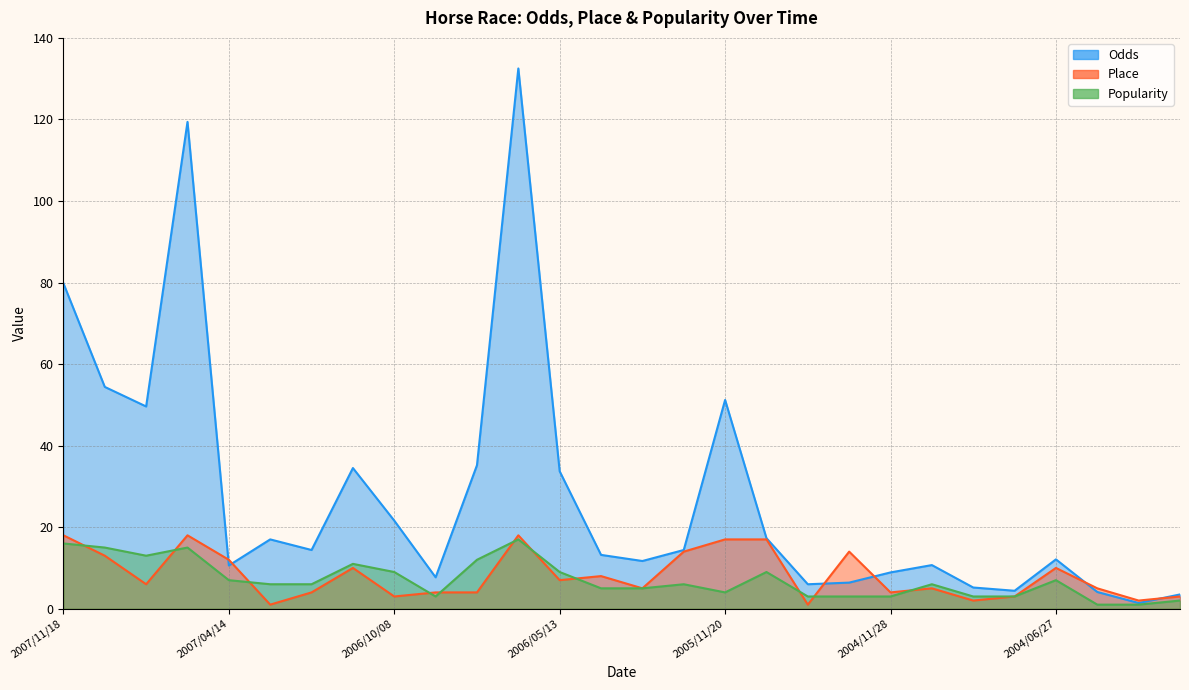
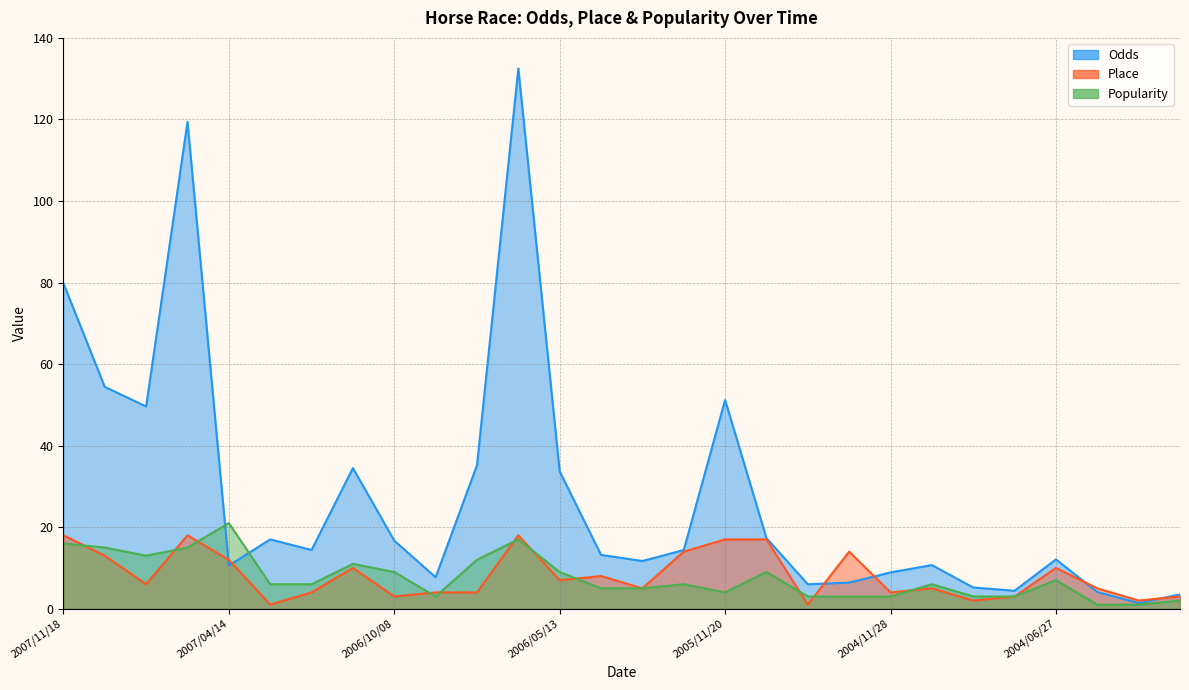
Popularity, 2007/04/14: 7 -> 21
Odds, 2006/10/08: 22 -> 17
